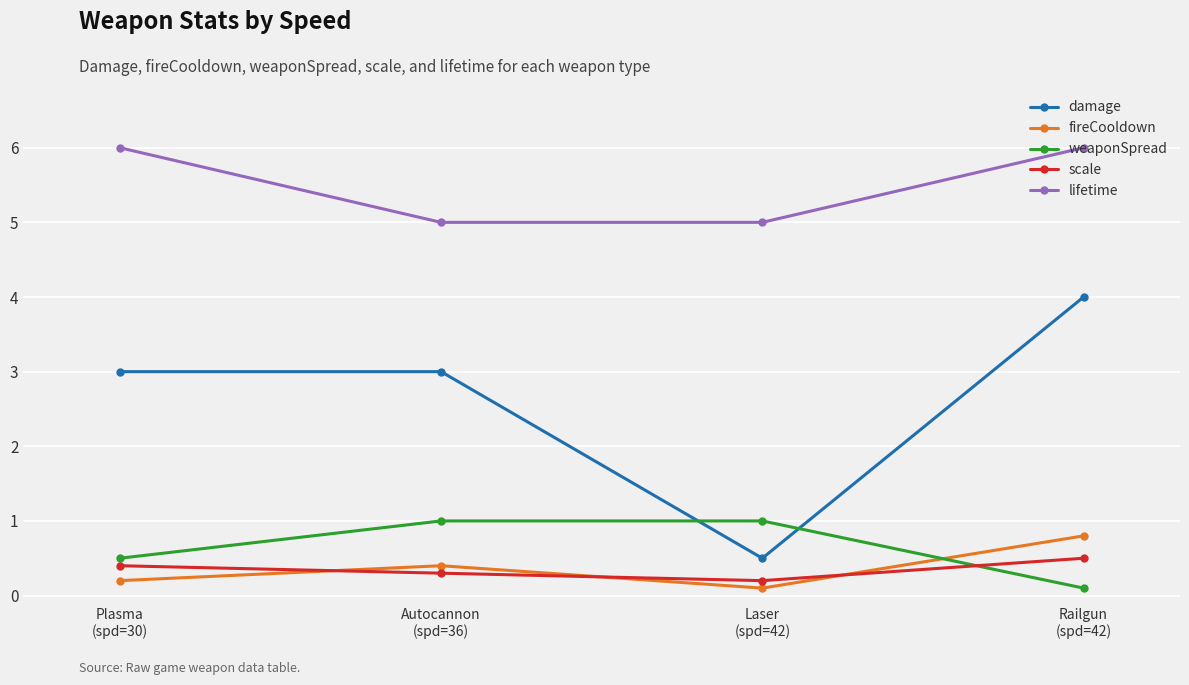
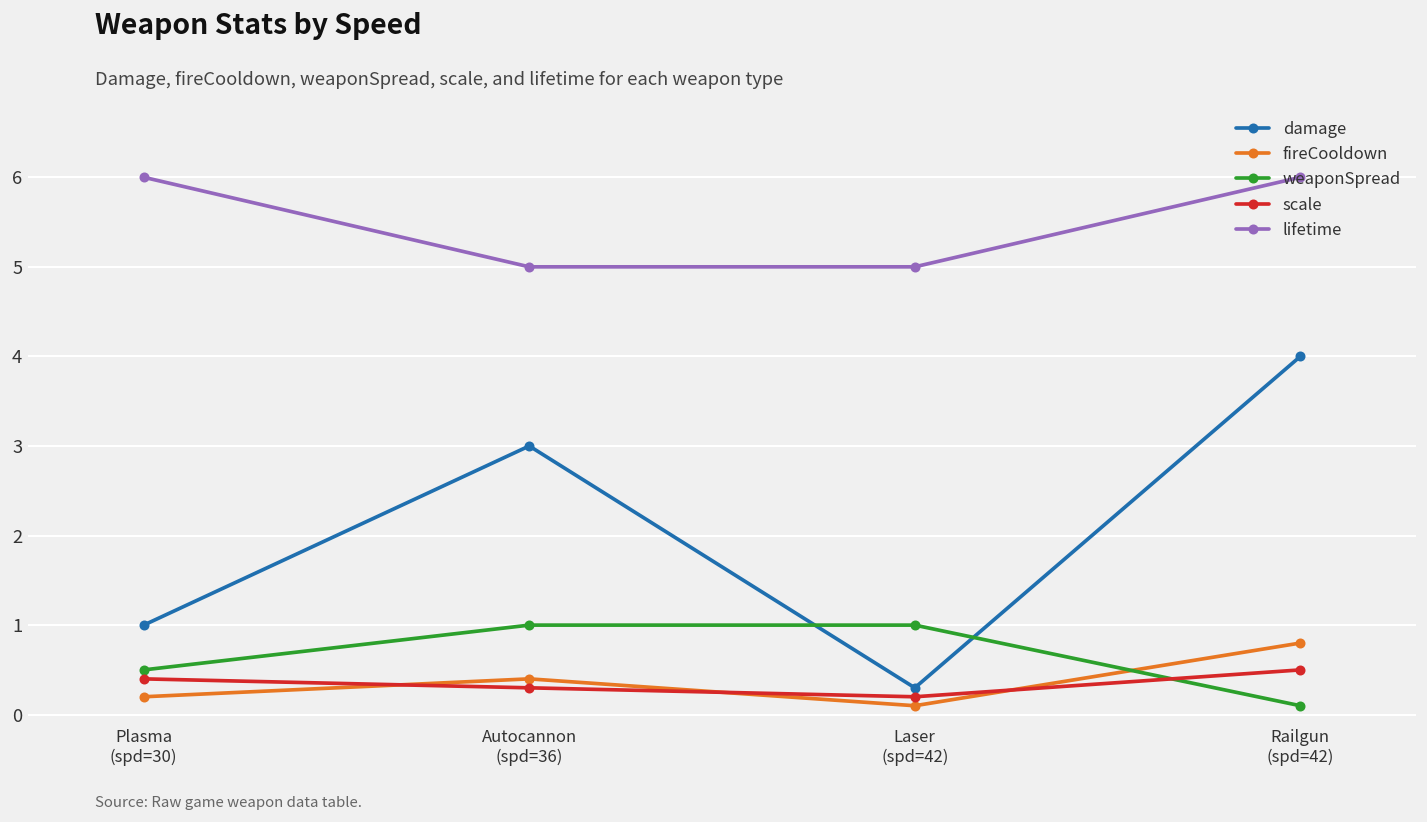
damage, Plasma (spd=30): 3 -> 1
damage, Laser (spd=42): 0.5 -> 0.3
